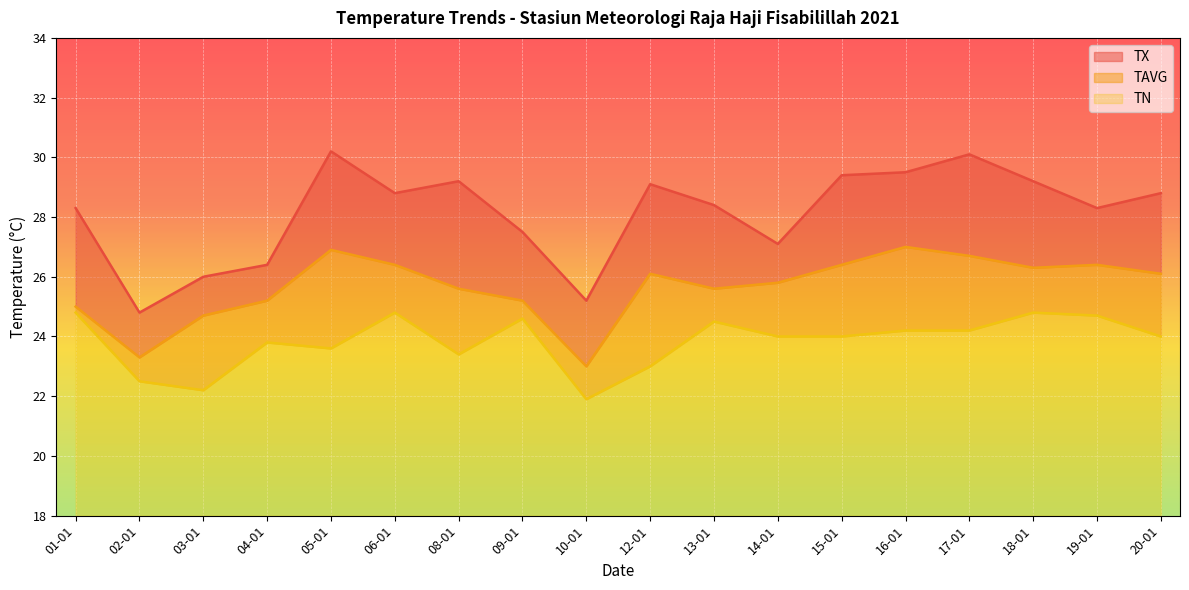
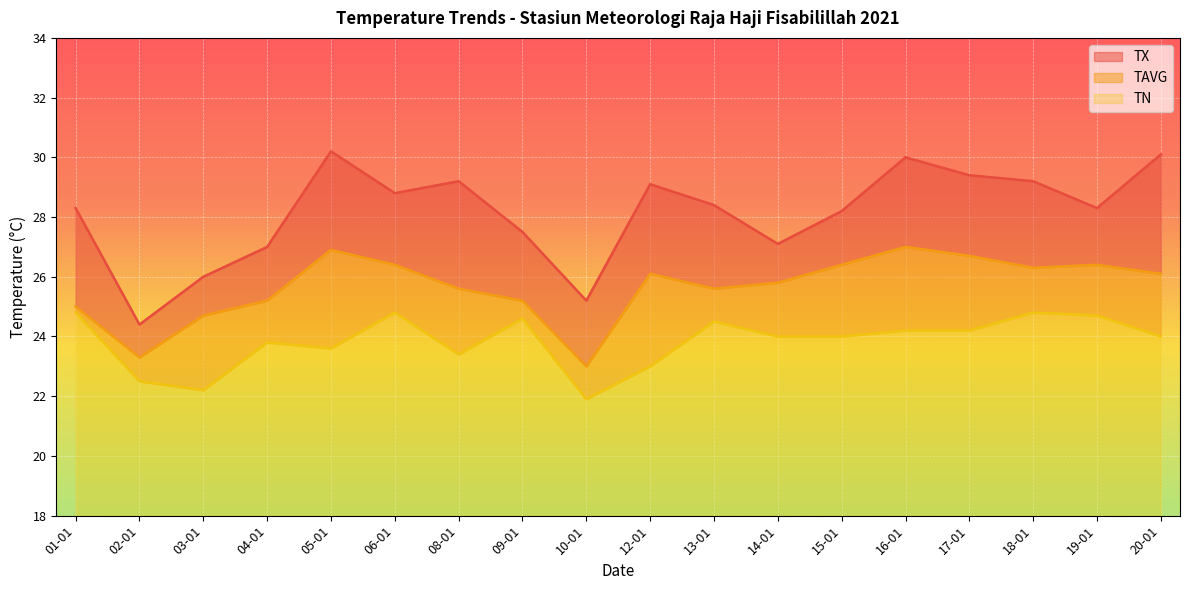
TX, 02-01: 24.8 -> 24.4
TX, 04-01: 26.4 -> 27.0
TX, 15-01: 29.4 -> 28.2
TX, 16-01: 29.5 -> 30.0
TX, 17-01: 30.1 -> 29.4
TX, 20-01: 28.8 -> 30.1
